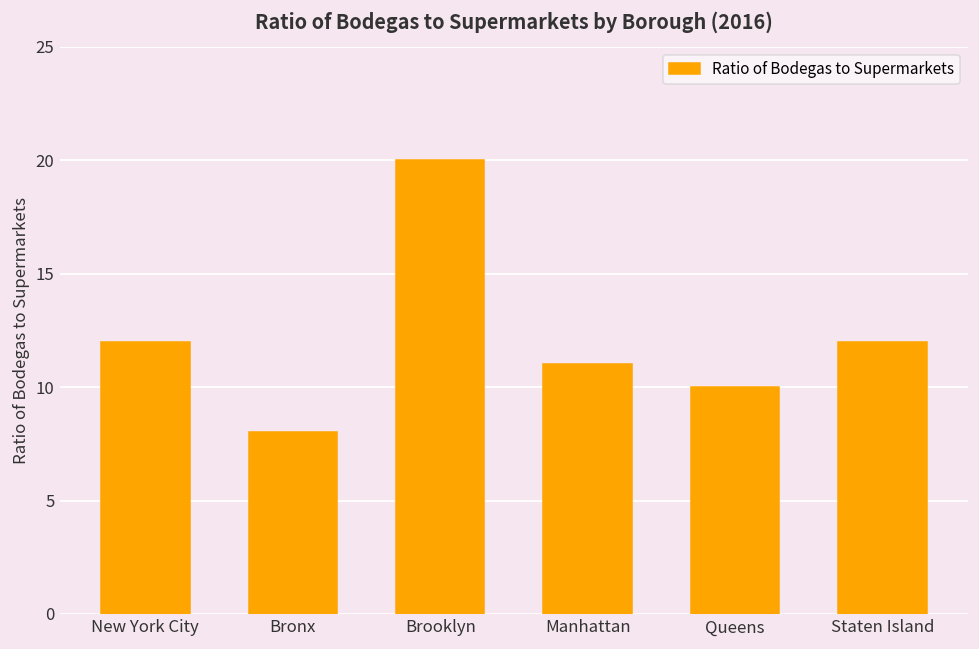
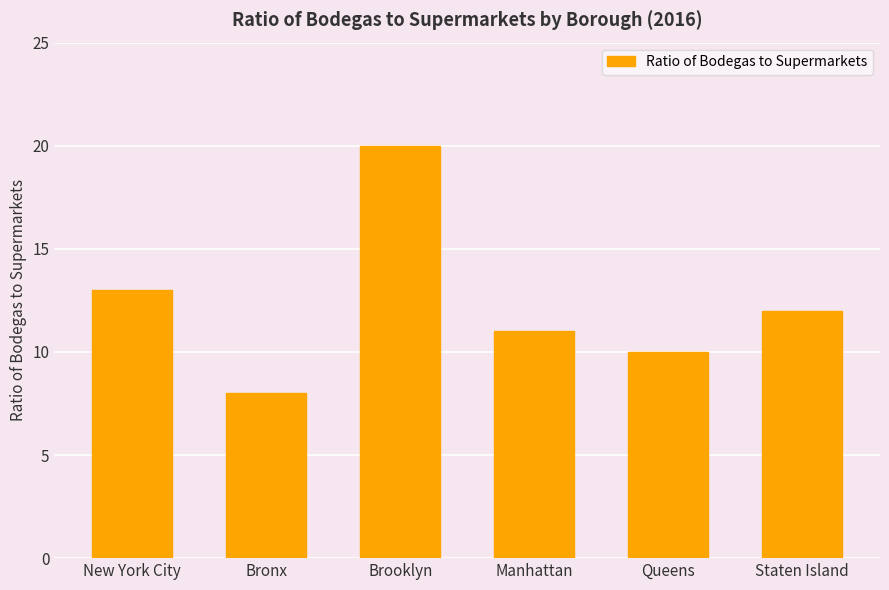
New York City: 12 -> 13
